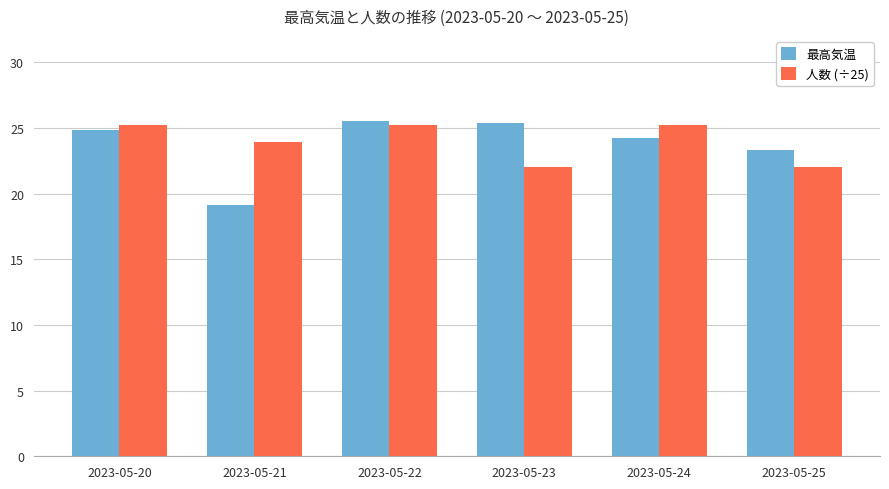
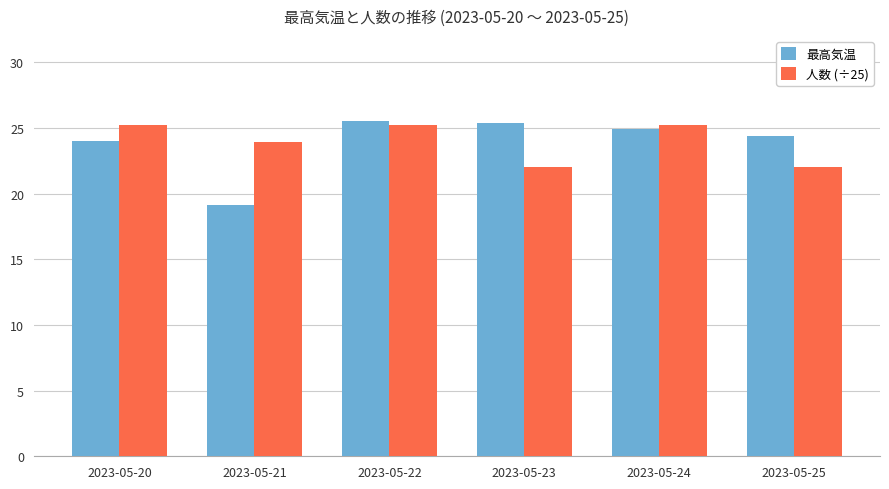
最高気温, 2023-05-20: 24.8 -> 24.0
最高気温, 2023-05-24: 24.2 -> 24.9
最高気温, 2023-05-25: 23.3 -> 24.4
